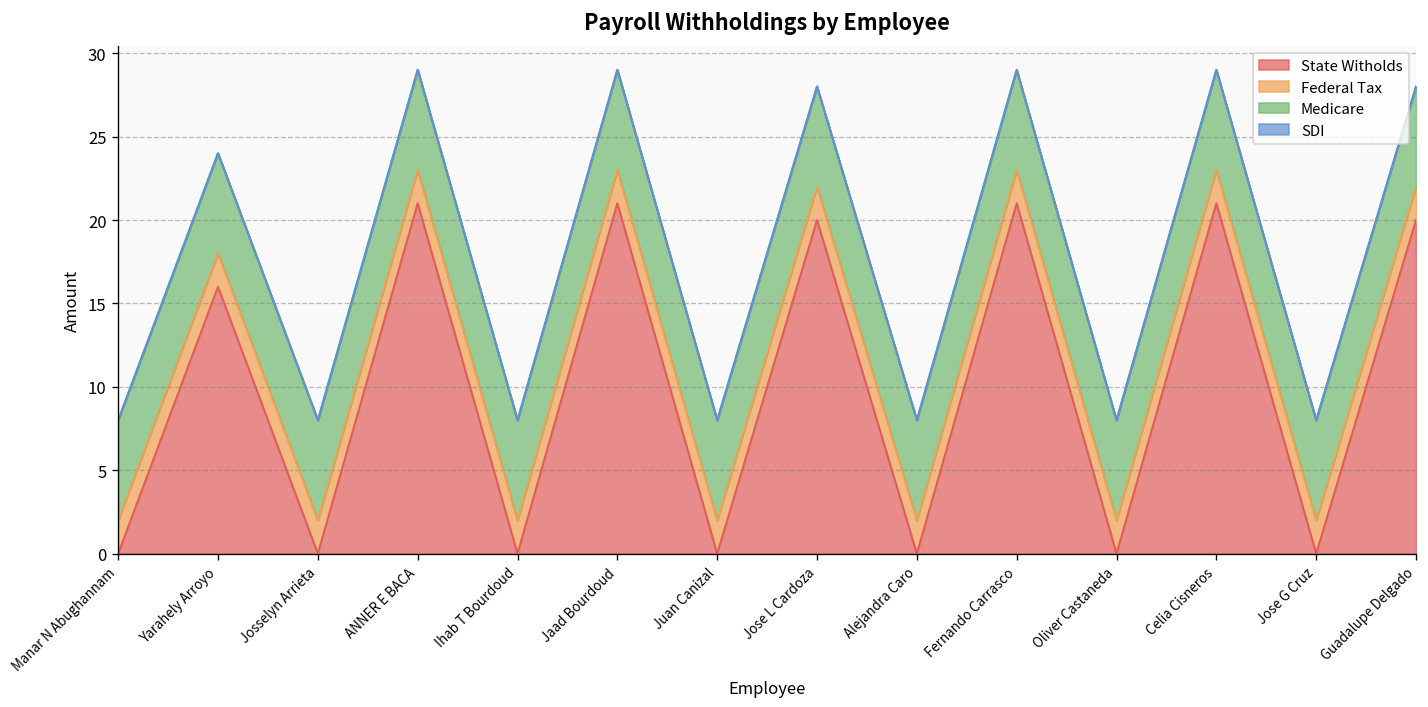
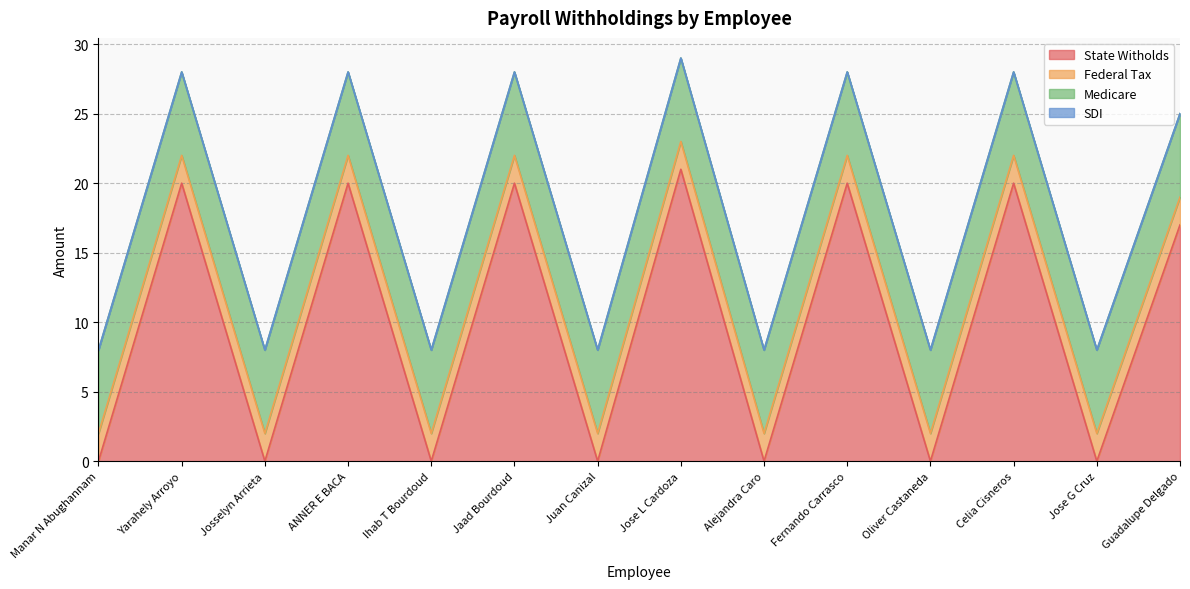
State Witholds, Yarahely Arroyo: 16 -> 20
State Witholds, ANNER E BACA: 21 -> 20
State Witholds, Jaad Bourdoud: 21 -> 20
State Witholds, Jose L Cardoza: 20 -> 21
State Witholds, Fernando Carrasco: 21 -> 20
State Witholds, Celia Cisneros: 21 -> 20
State Witholds, Guadalupe Delgado: 20 -> 17
